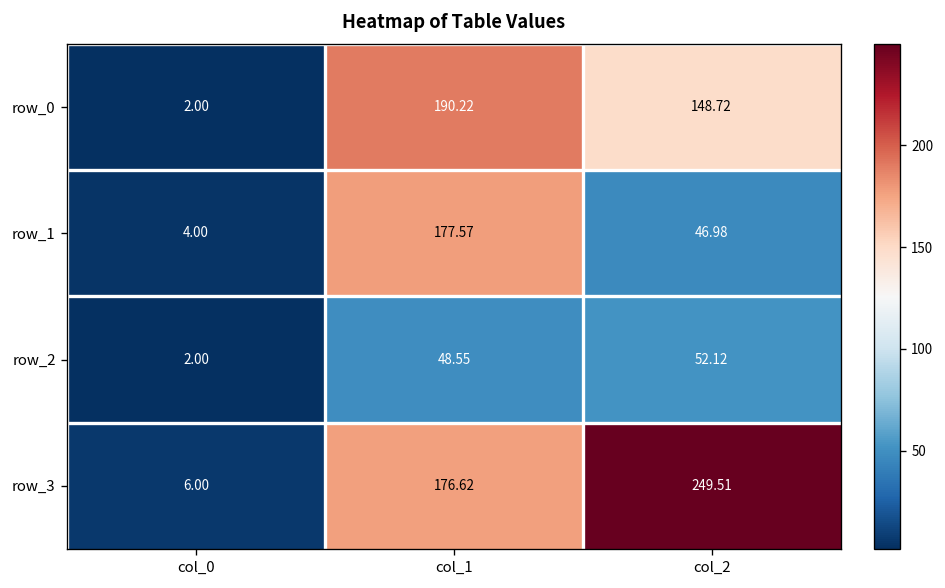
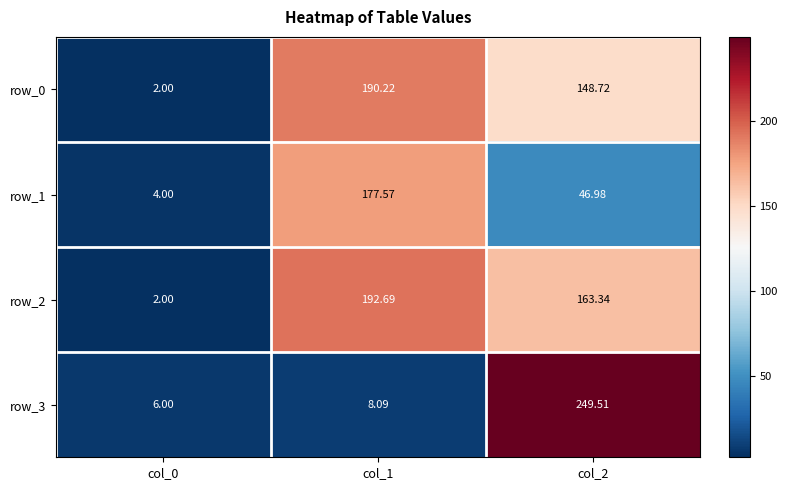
row_2, col_1: 48.55 -> 192.69
row_2, col_2: 52.12 -> 163.34
row_3, col_1: 176.62 -> 8.09
